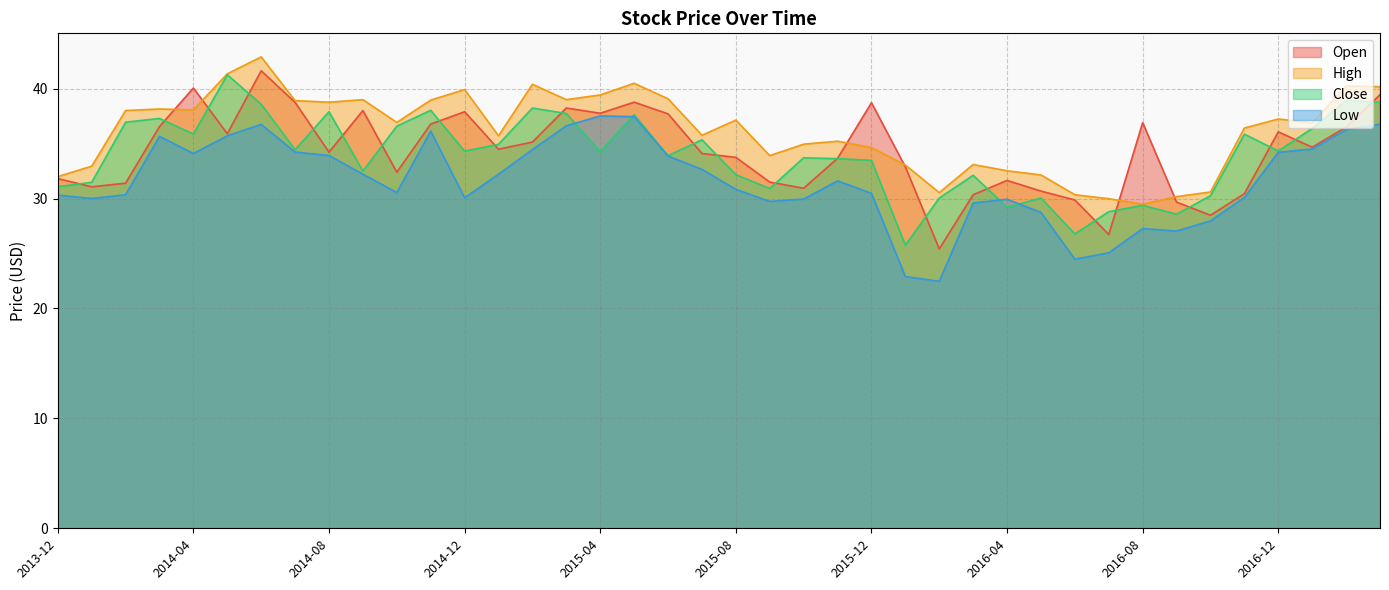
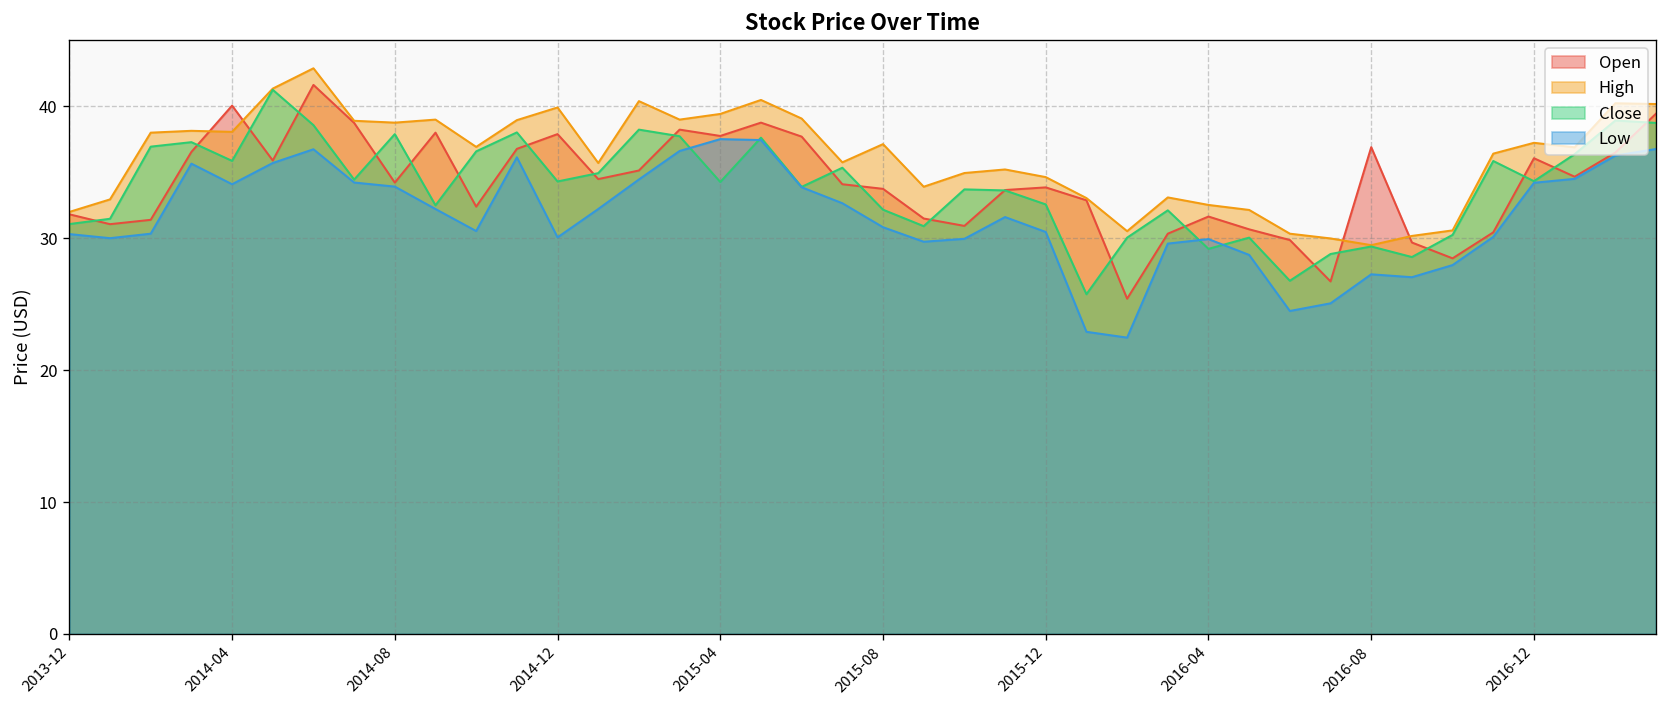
Open, 2015-12: 38.7 -> 33.9
Close, 2015-12: 33.5 -> 32.6
